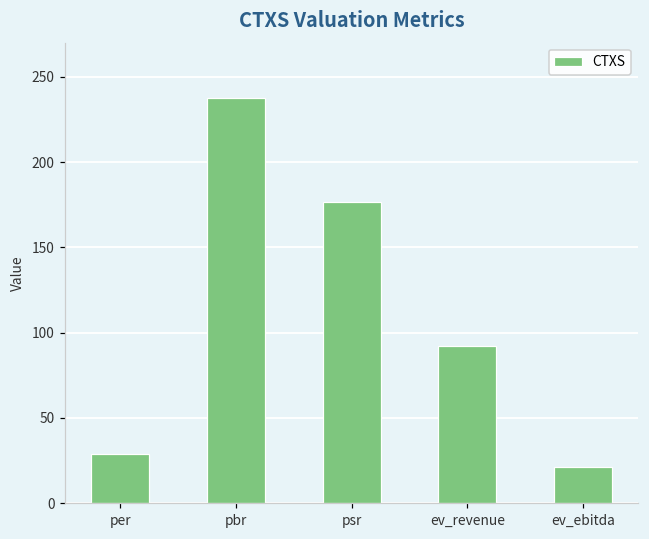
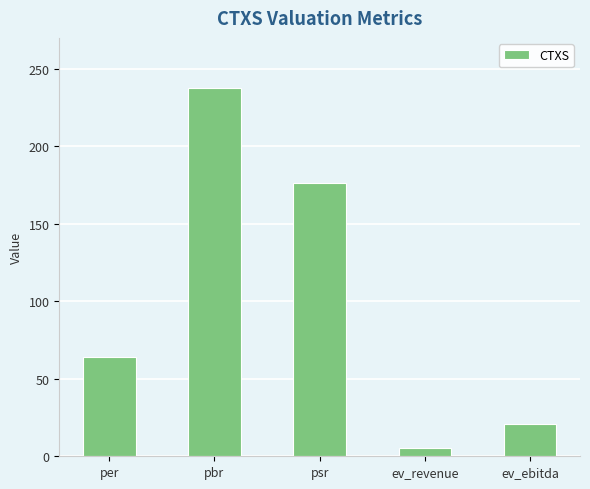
per: 29 -> 64
ev_revenue: 92 -> 5
